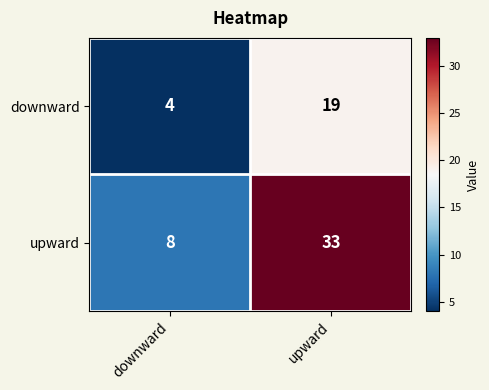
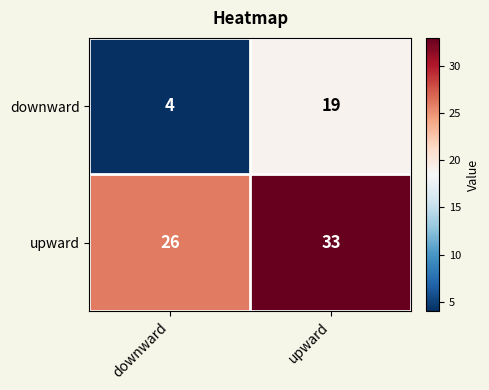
upward, downward: 8 -> 26
